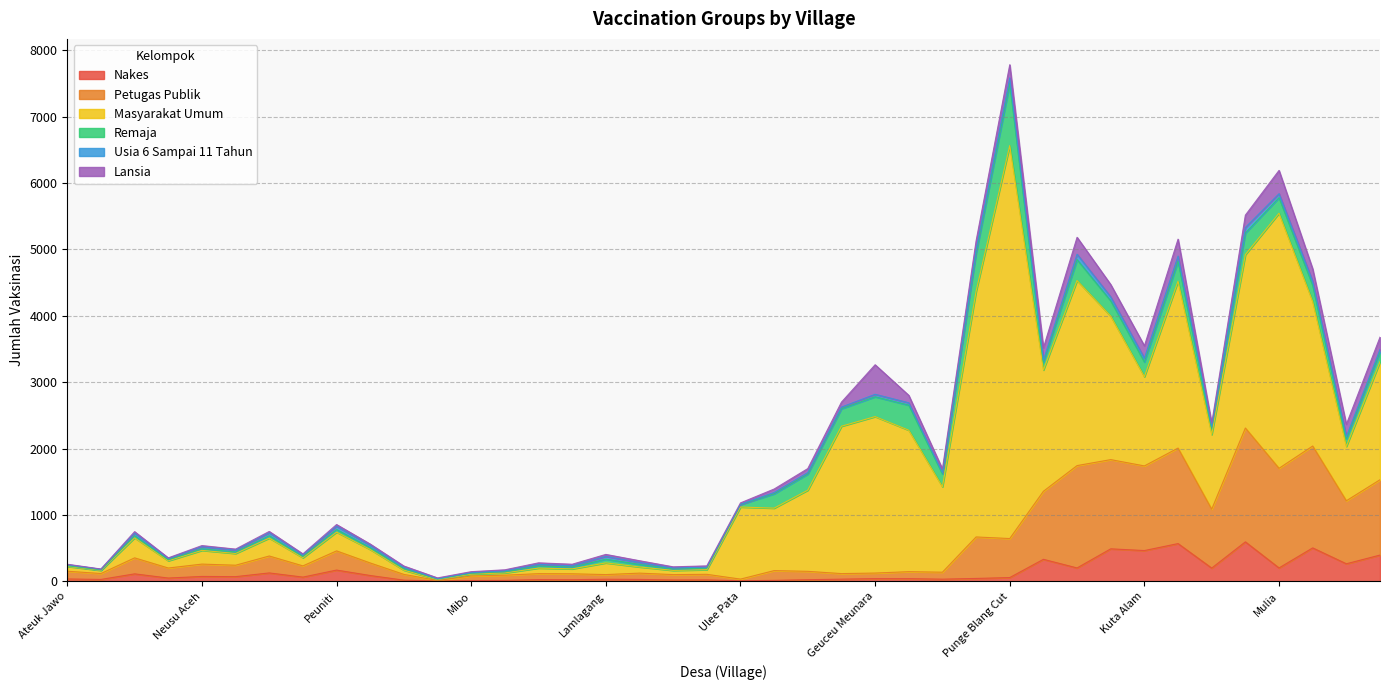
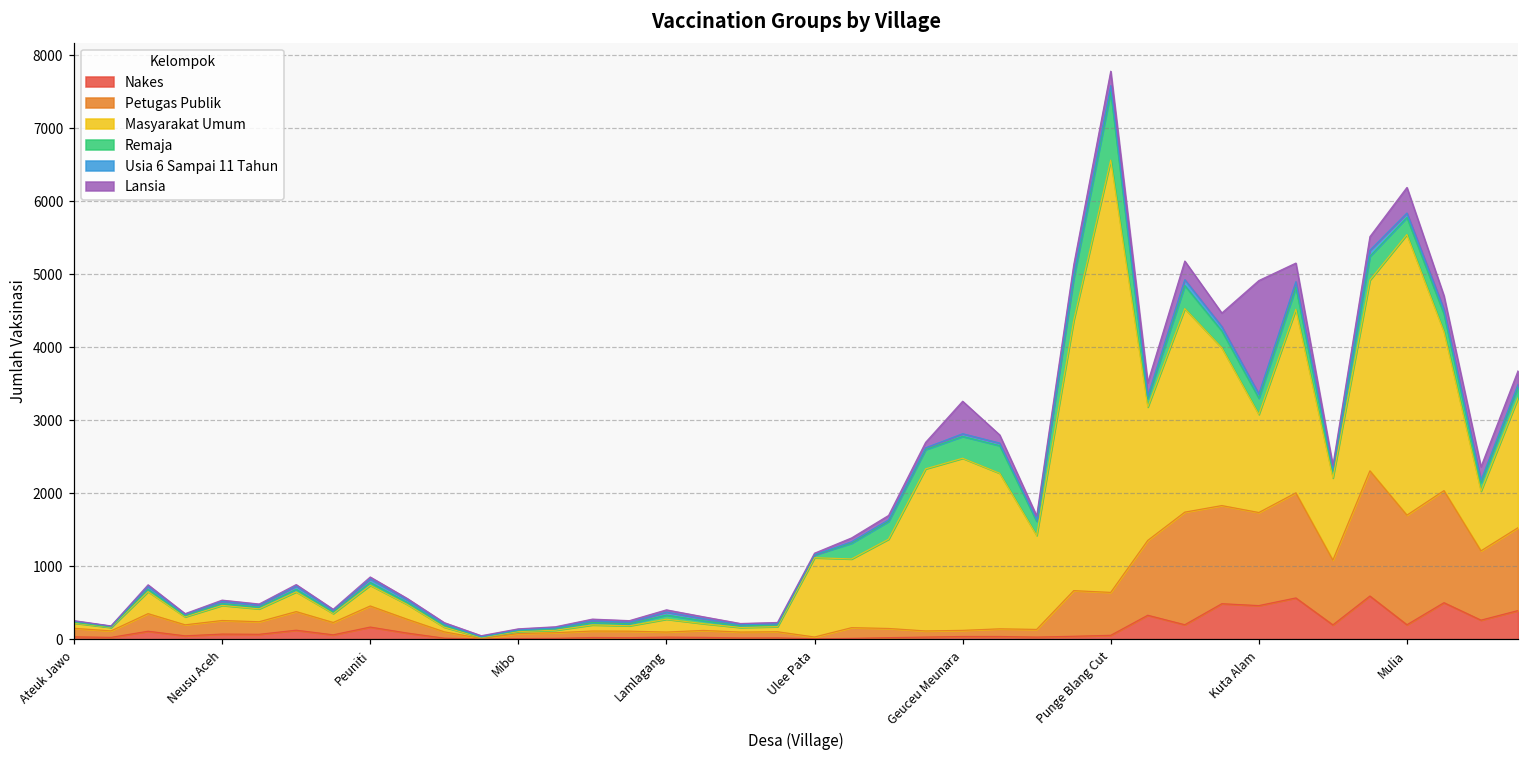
Lansia, Kuta Alam: 200 -> 1600
